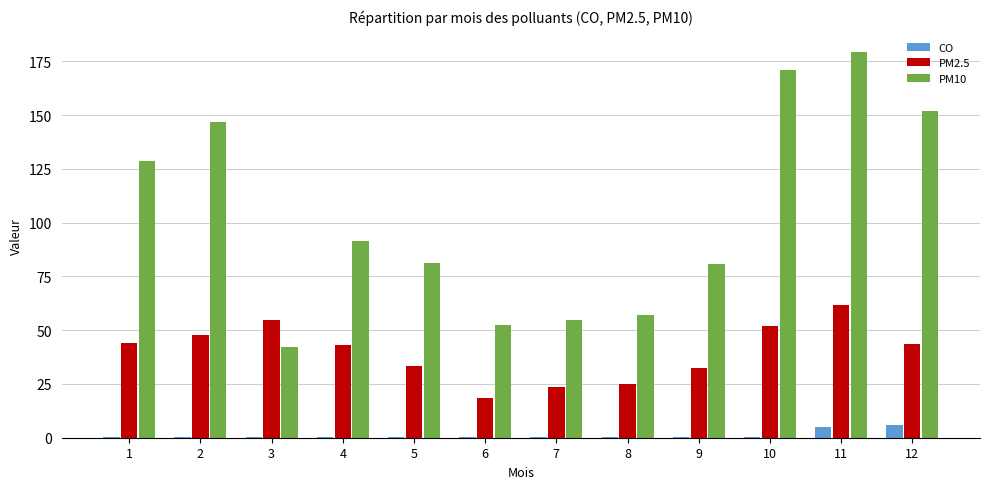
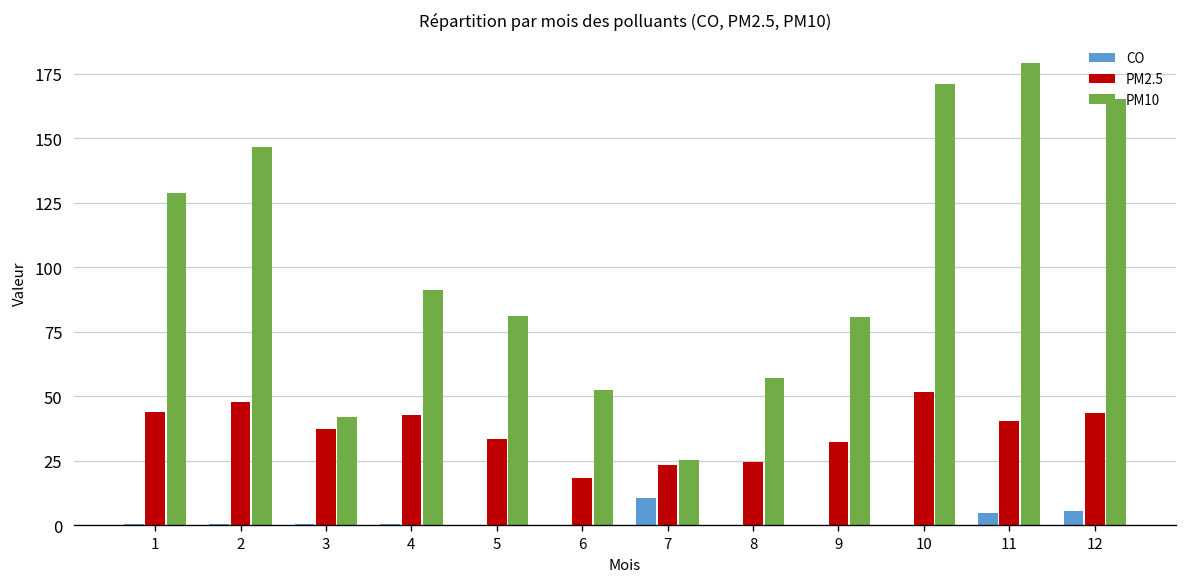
PM2.5, 3: 55 -> 37
CO, 7: 0 -> 11
PM10, 7: 55 -> 25
PM2.5, 11: 62 -> 41
PM10, 12: 152 -> 165
